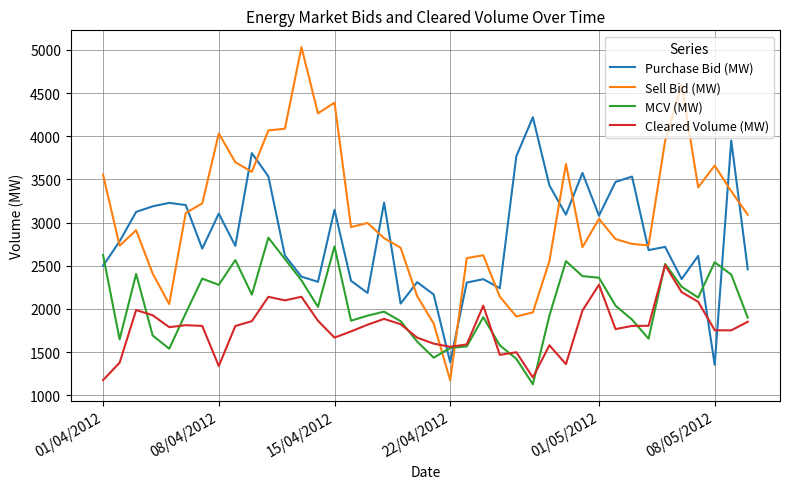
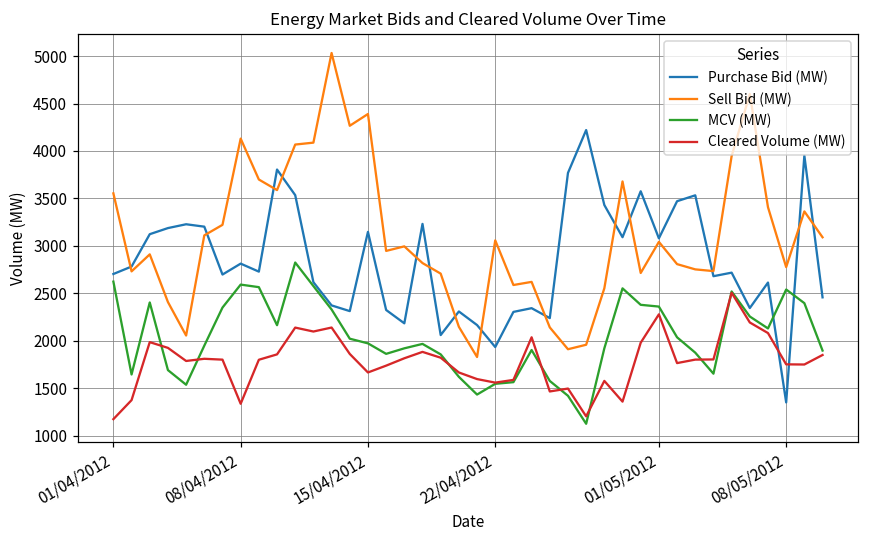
Purchase Bid (MW), 01/04/2012: 2500 -> 2700
Purchase Bid (MW), 08/04/2012: 3100 -> 2800
Sell Bid (MW), 08/04/2012: 4000 -> 4100
MCV (MW), 08/04/2012: 2300 -> 2600
MCV (MW), 15/04/2012: 2700 -> 2000
Purchase Bid (MW), 22/04/2012: 1400 -> 1900
Sell Bid (MW), 22/04/2012: 1200 -> 3100
Sell Bid (MW), 08/05/2012: 3700 -> 2800
